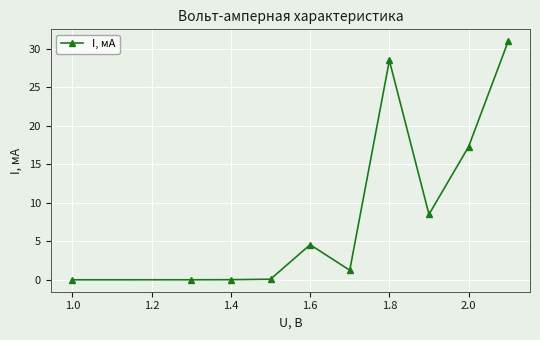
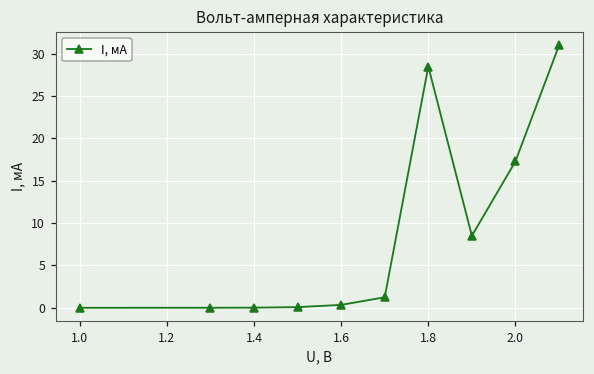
1.6: 5 -> 0
